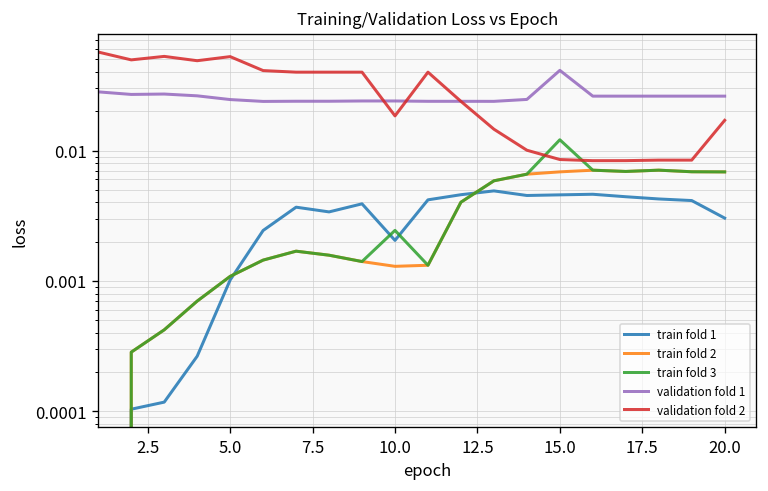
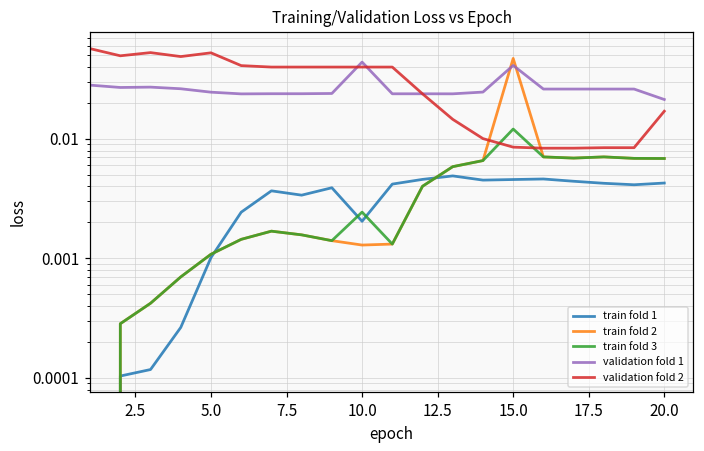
validation fold 1, 10.0: 0.024 -> 0.044
validation fold 2, 10.0: 0.018 -> 0.040
train fold 2, 15.0: 0.007 -> 0.047
train fold 1, 20.0: 0.0030 -> 0.0043
validation fold 1, 20.0: 0.026 -> 0.021
